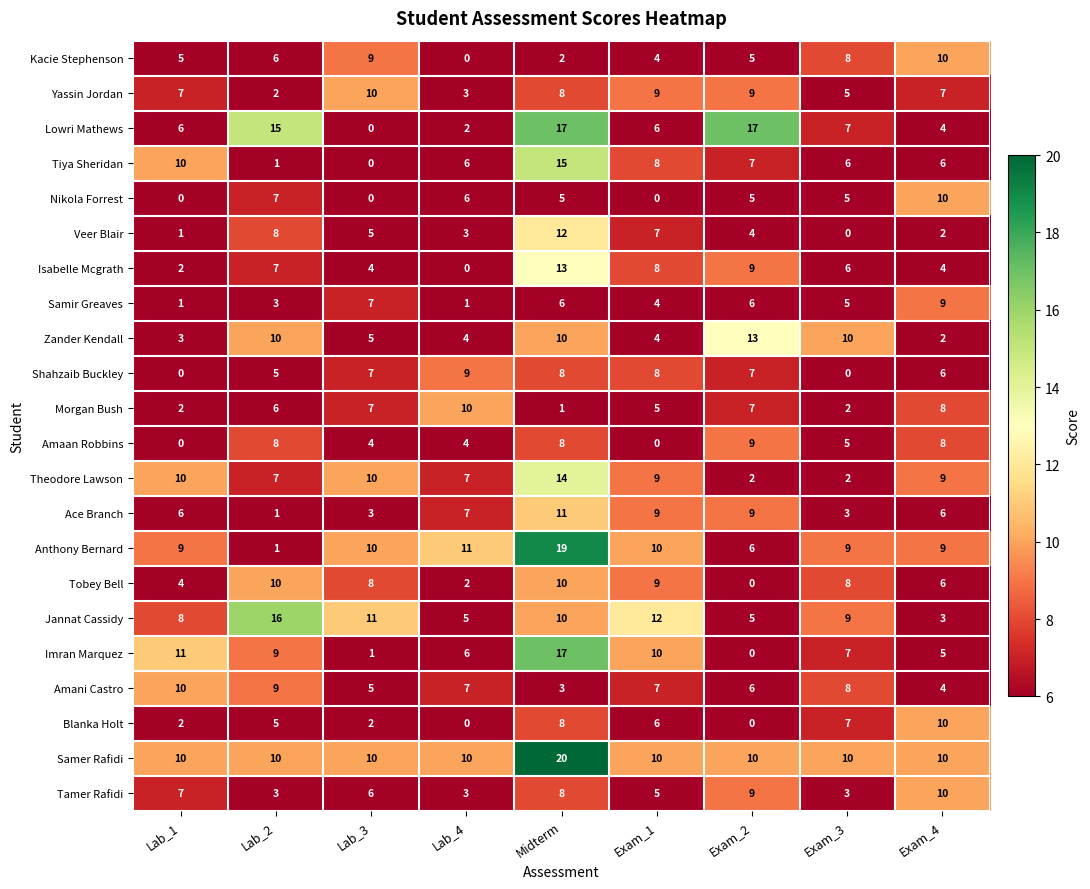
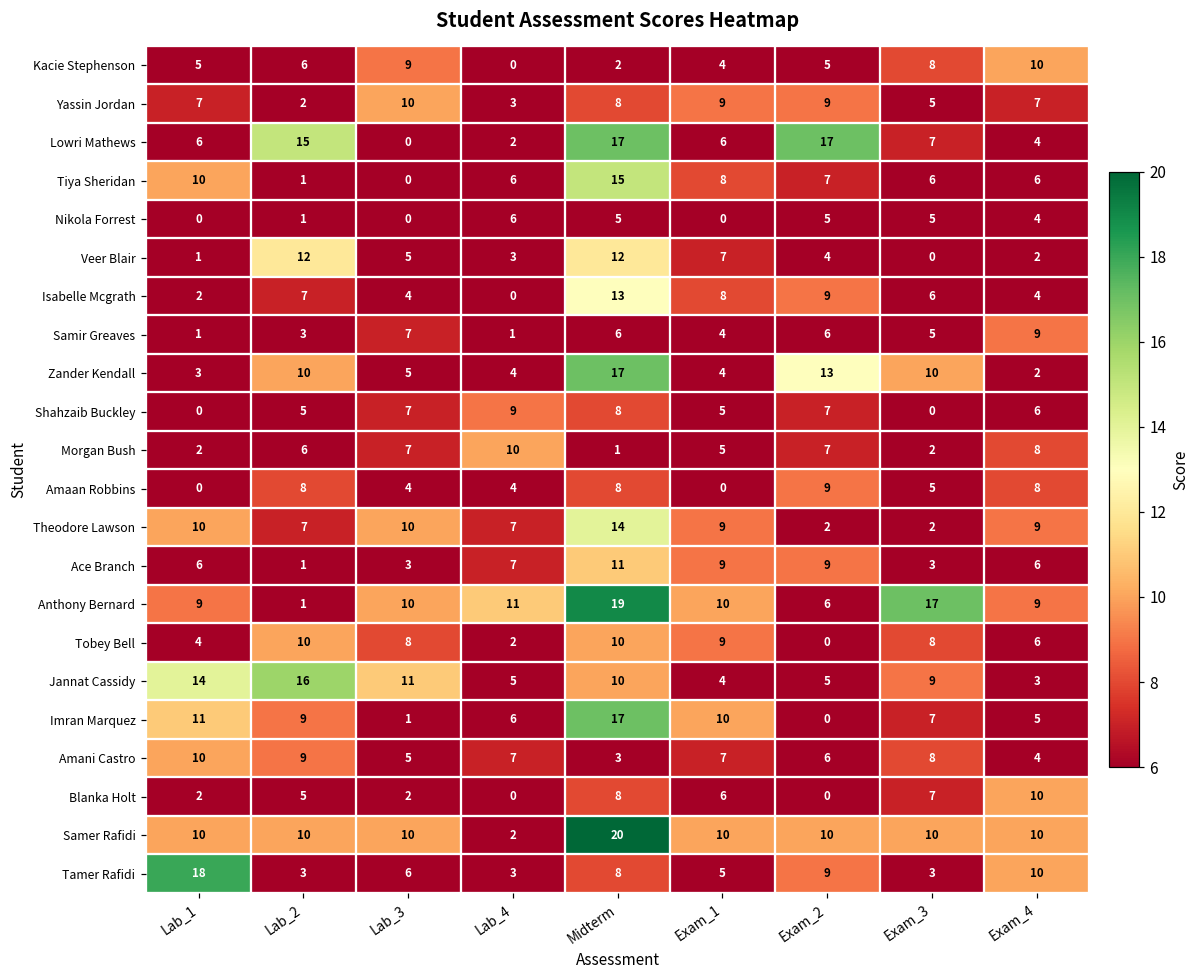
Nikola Forrest, Lab_2: 7 -> 1
Nikola Forrest, Exam_4: 10 -> 4
Veer Blair, Lab_2: 8 -> 12
Zander Kendall, Midterm: 10 -> 17
Shahzaib Buckley, Exam_1: 8 -> 5
Anthony Bernard, Exam_3: 9 -> 17
Jannat Cassidy, Lab_1: 8 -> 14
Jannat Cassidy, Exam_1: 12 -> 4
Samer Rafidi, Lab_4: 10 -> 2
Tamer Rafidi, Lab_1: 7 -> 18
